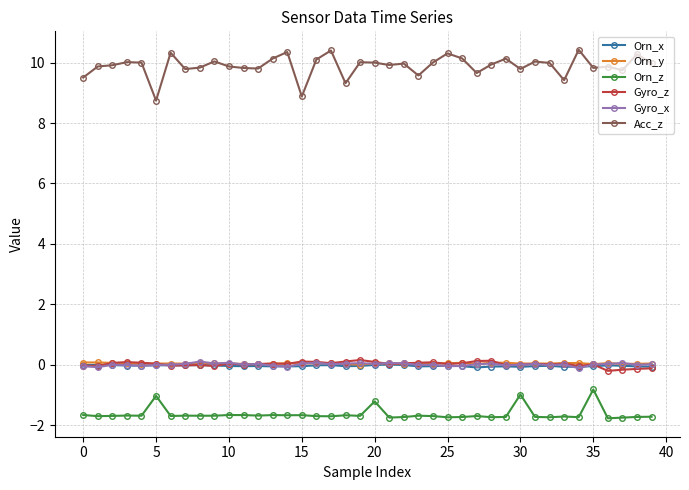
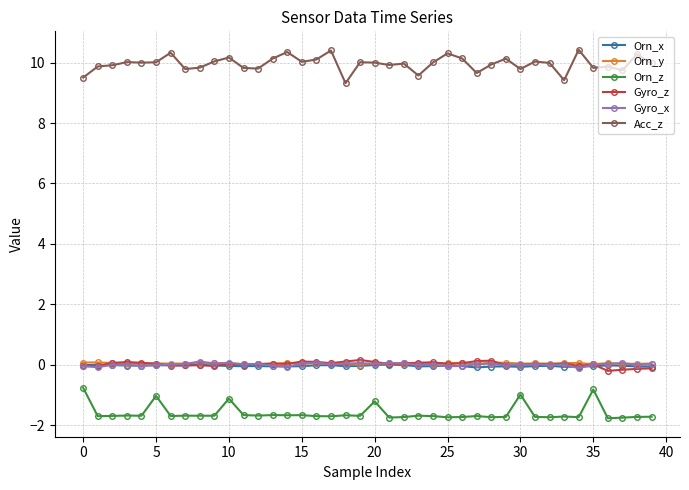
Orn_z, 0: -1.7 -> -0.8
Acc_z, 5: 8.7 -> 10.0
Orn_z, 10: -1.7 -> -1.1
Acc_z, 10: 9.9 -> 10.2
Acc_z, 15: 8.9 -> 10.0
